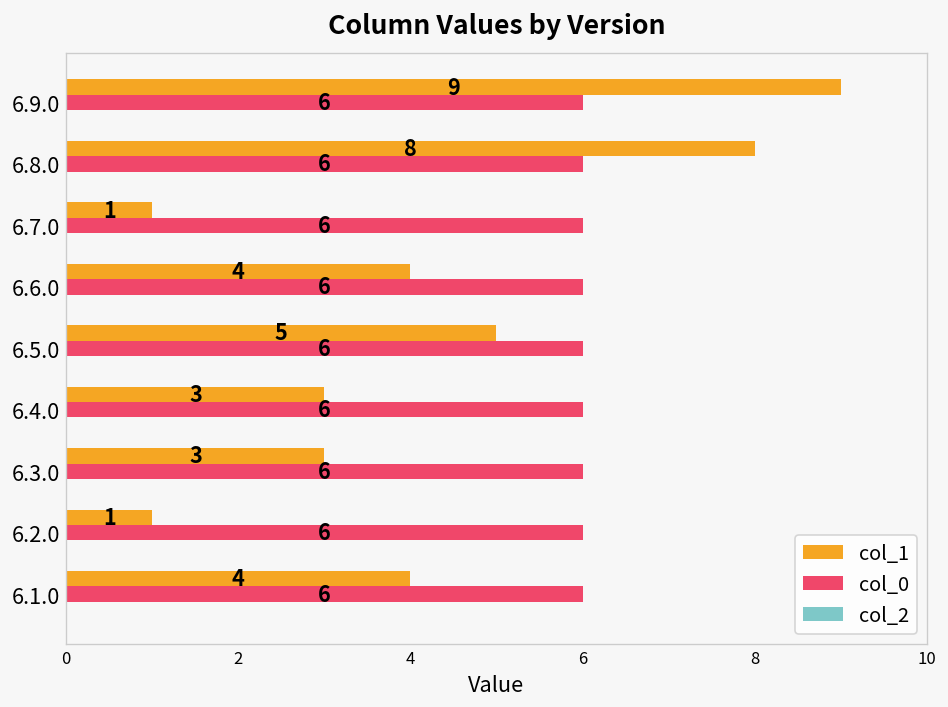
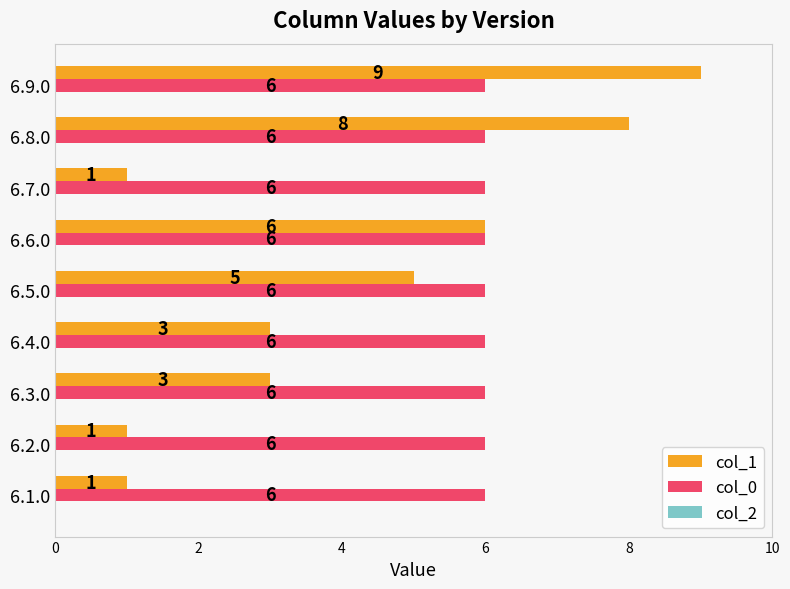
col_1, 6.6.0: 4 -> 6
col_1, 6.1.0: 4 -> 1
